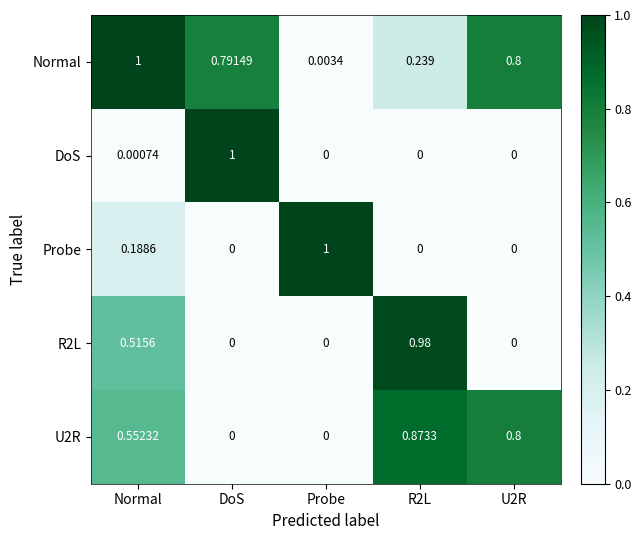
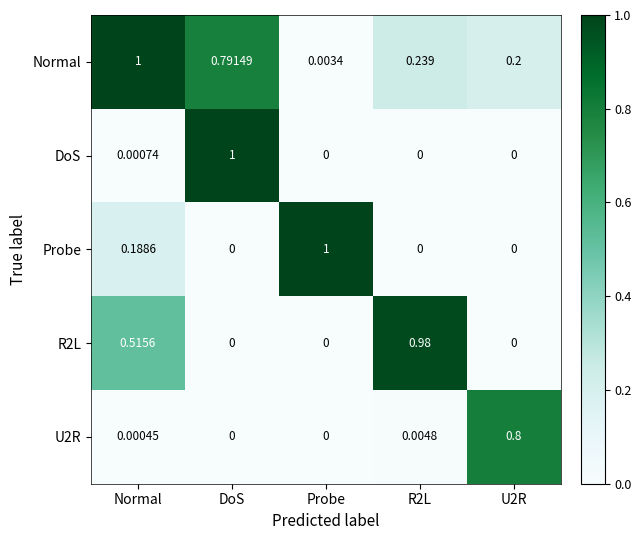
Normal, U2R: 0.8 -> 0.2
U2R, Normal: 0.55232 -> 0.00045
U2R, R2L: 0.8733 -> 0.0048
